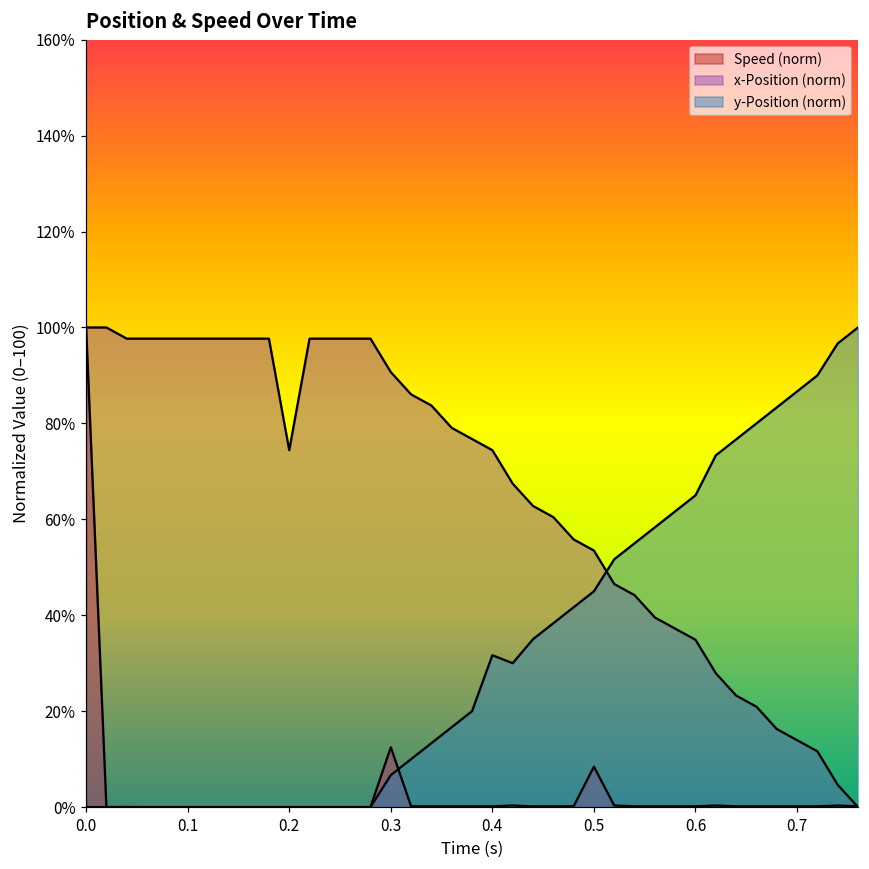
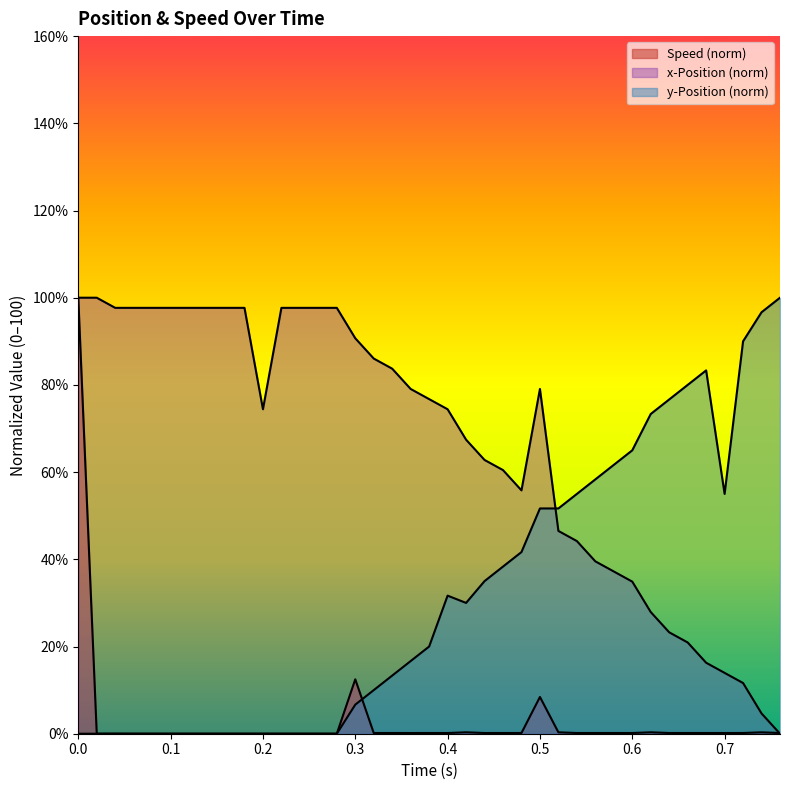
x-Position (norm), 0.5: 53% -> 79%
y-Position (norm), 0.5: 45% -> 52%
y-Position (norm), 0.7: 87% -> 55%
